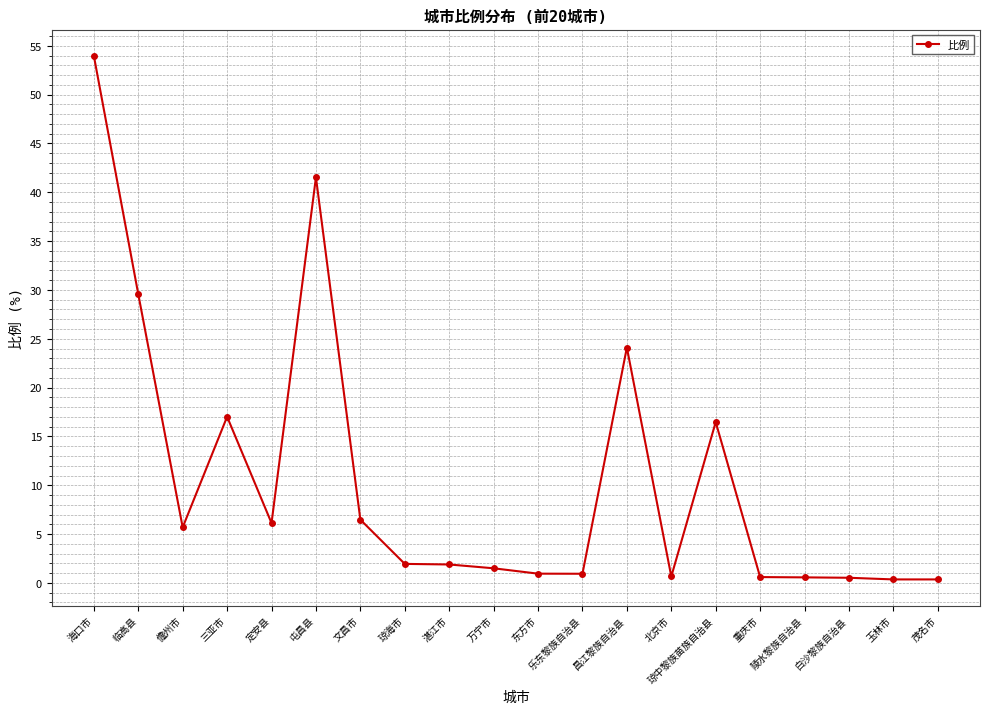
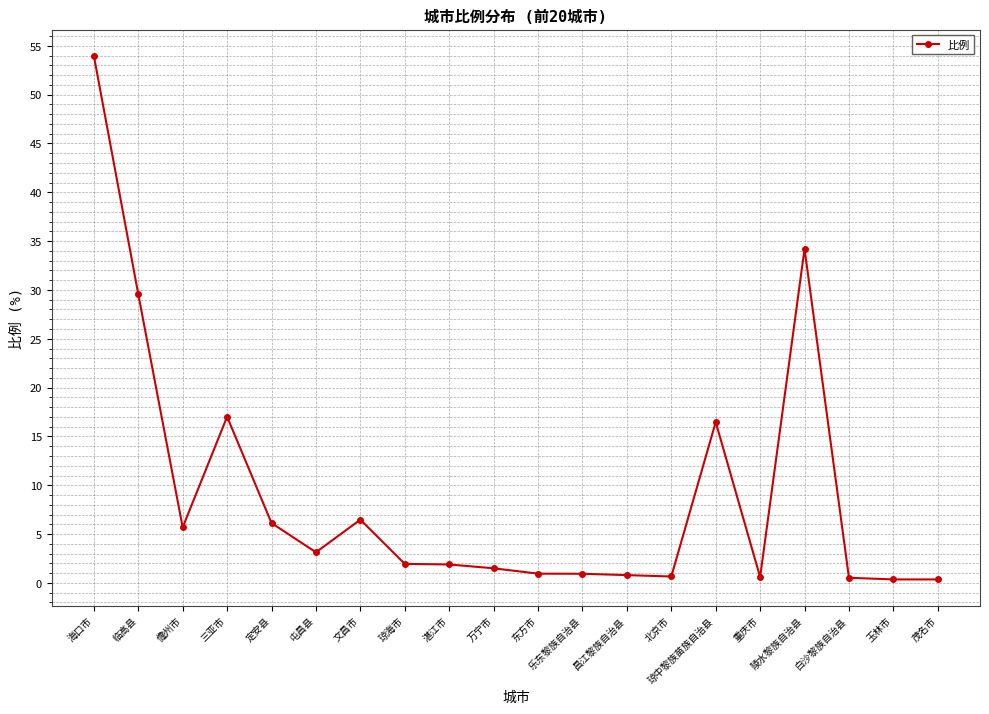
屯昌县: 42 -> 3
昌江黎族自治县: 24 -> 1
陵水黎族自治县: 1 -> 34
